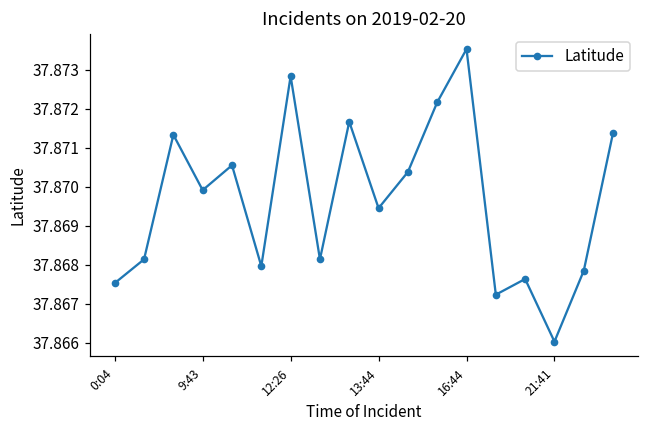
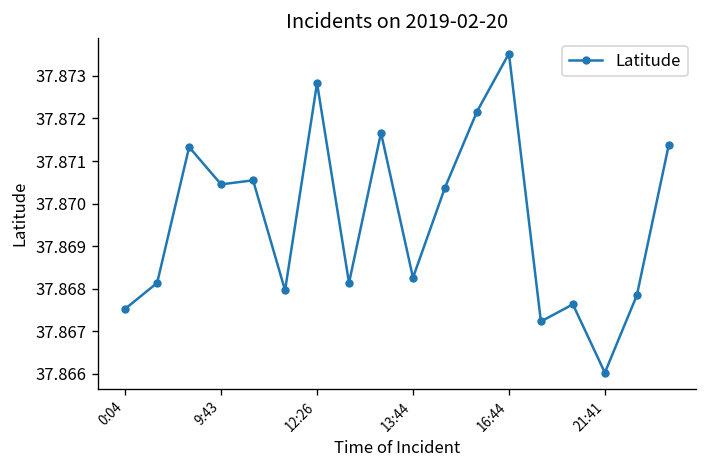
9:43: 37.8699 -> 37.8705
13:44: 37.8694 -> 37.8683
